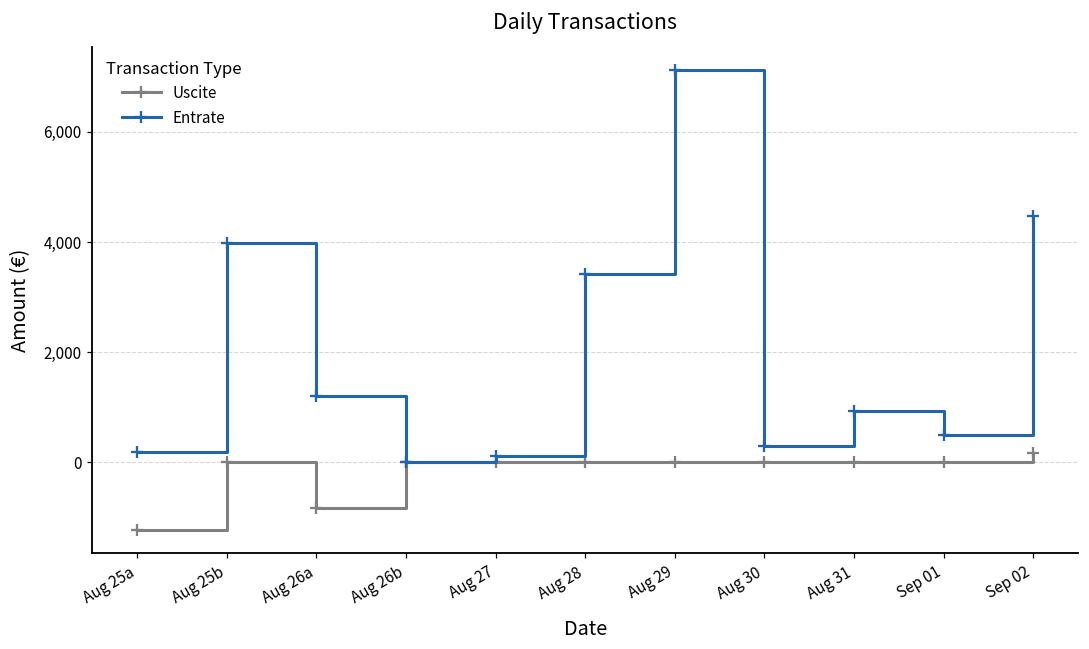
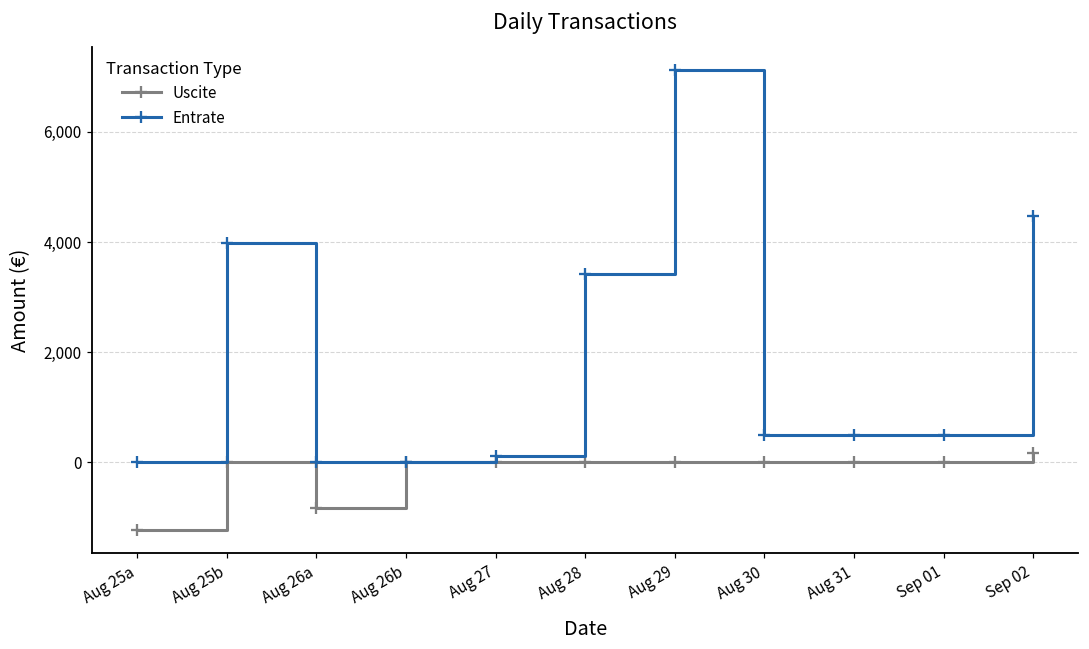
Entrate, Aug 25a: 200 -> 0
Entrate, Aug 26a: 1,200 -> 0
Entrate, Aug 30: 300 -> 500
Entrate, Aug 31: 900 -> 500
